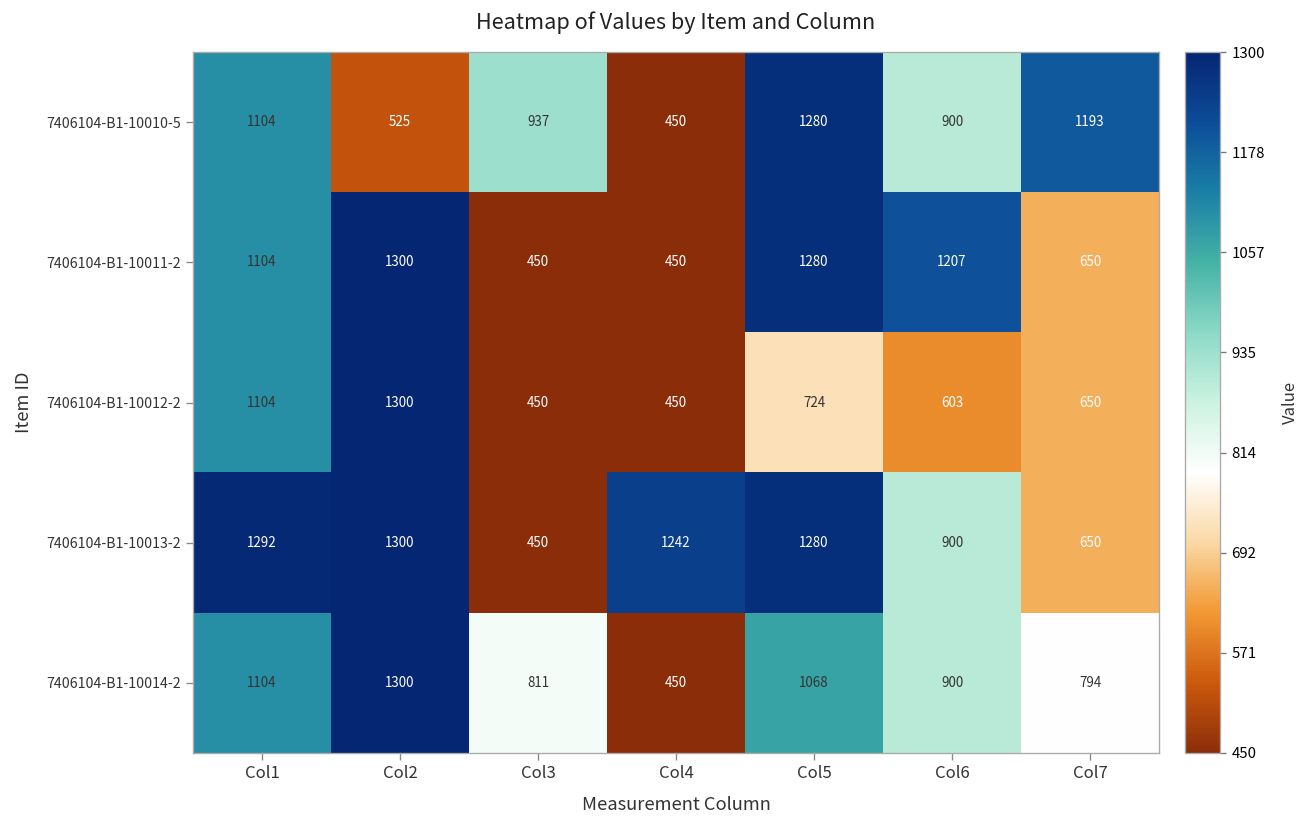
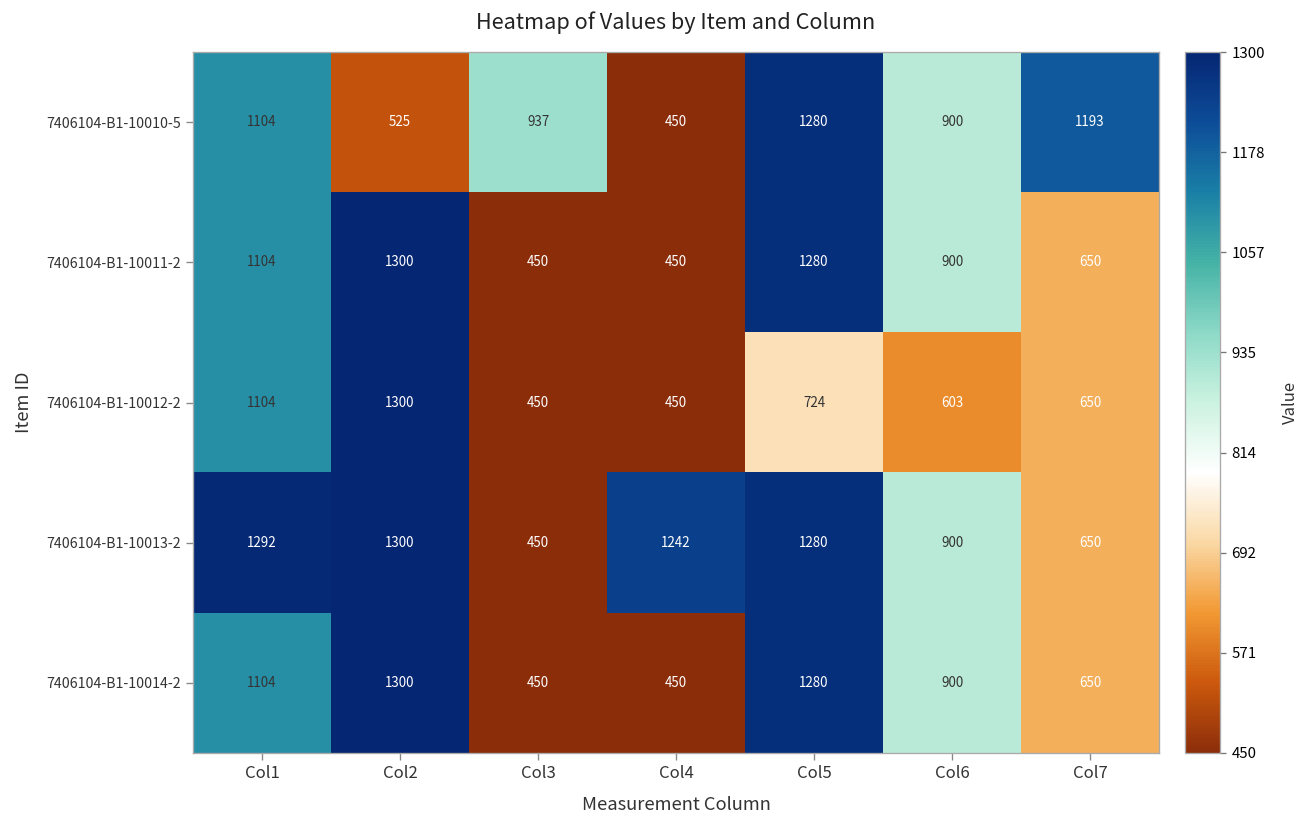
7406104-B1-10011-2, Col6: 1207 -> 900
7406104-B1-10014-2, Col3: 811 -> 450
7406104-B1-10014-2, Col5: 1068 -> 1280
7406104-B1-10014-2, Col7: 794 -> 650
